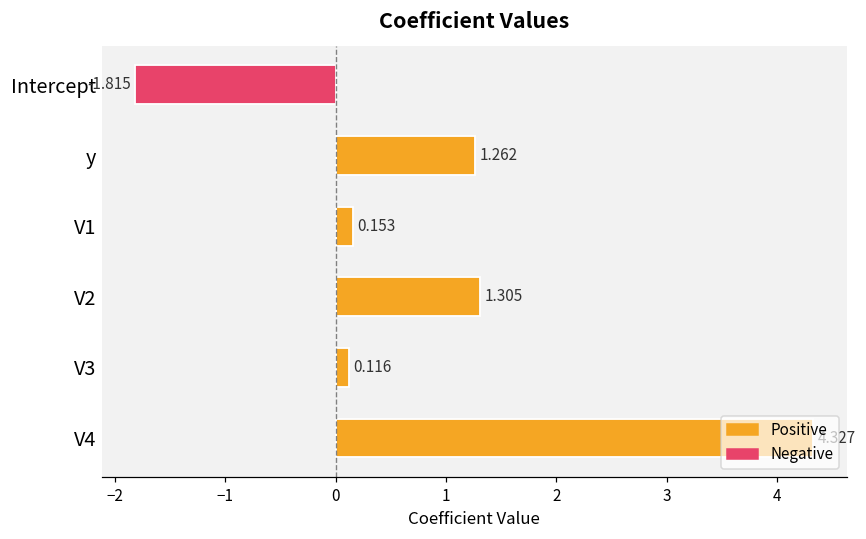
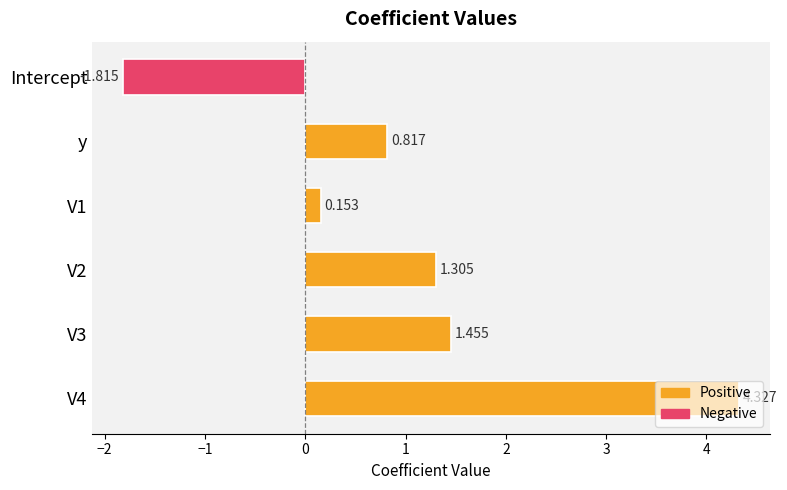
y: 1.262 -> 0.817
V3: 0.116 -> 1.455
